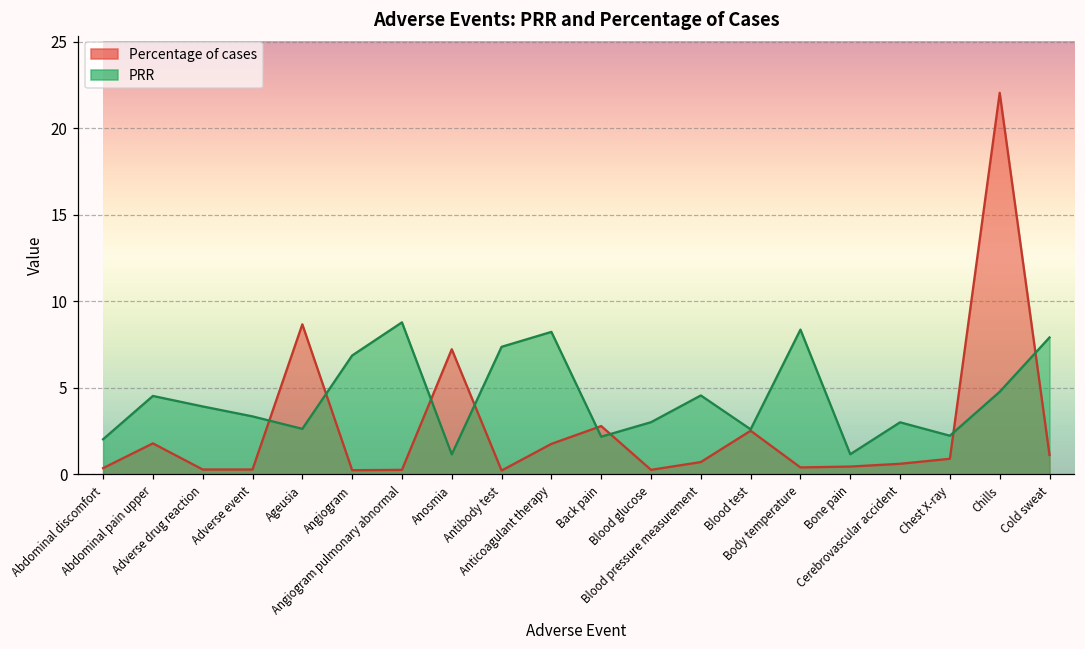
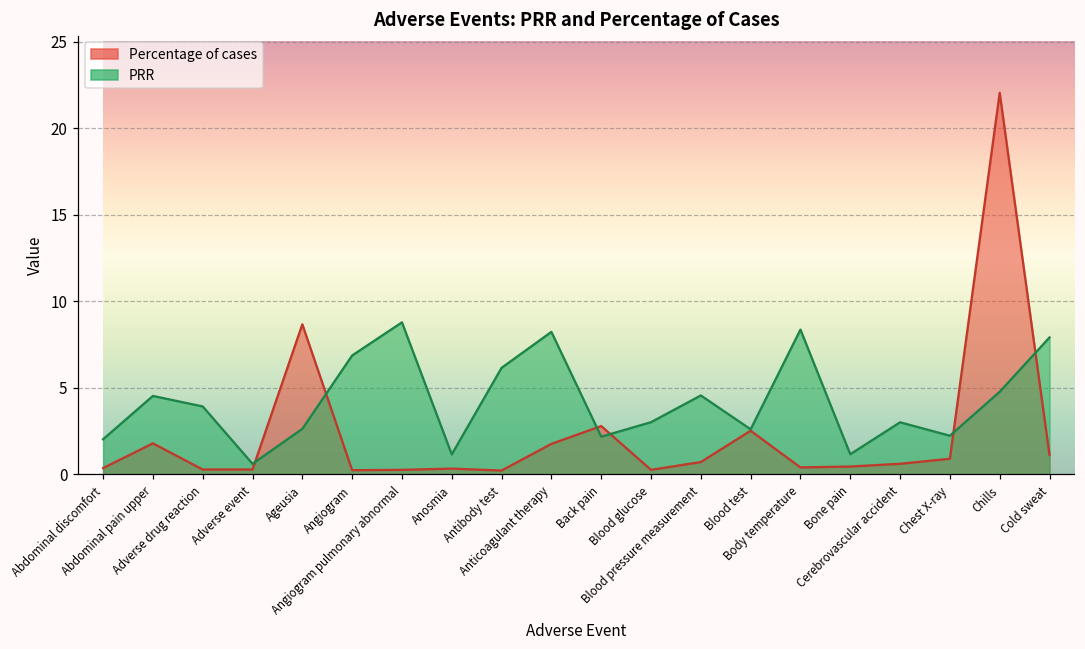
PRR, Adverse event: 3.3 -> 0.6
Percentage of cases, Anosmia: 7.2 -> 0.3
PRR, Antibody test: 7.4 -> 6.2
